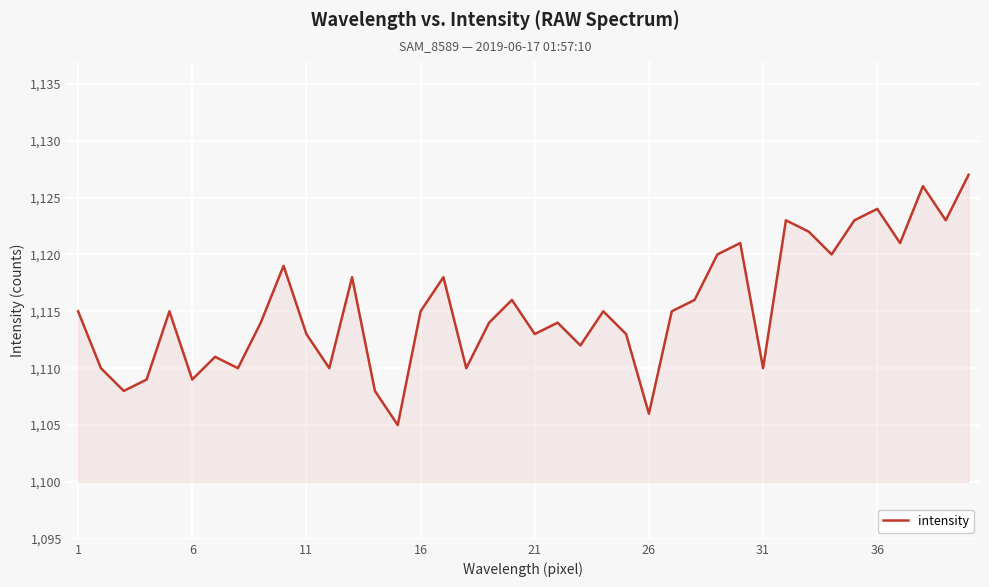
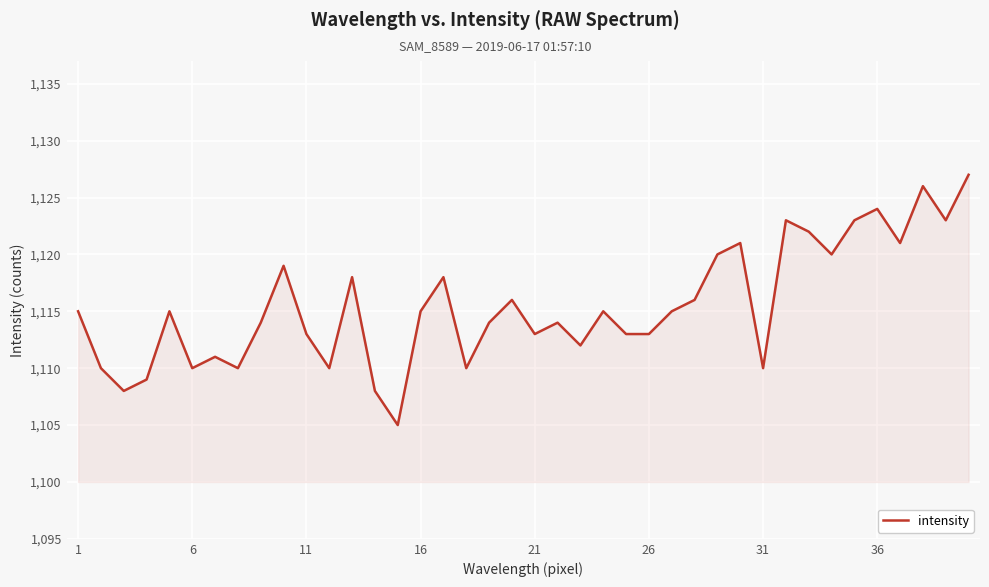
6: 1,109 -> 1,110
26: 1,106 -> 1,113
